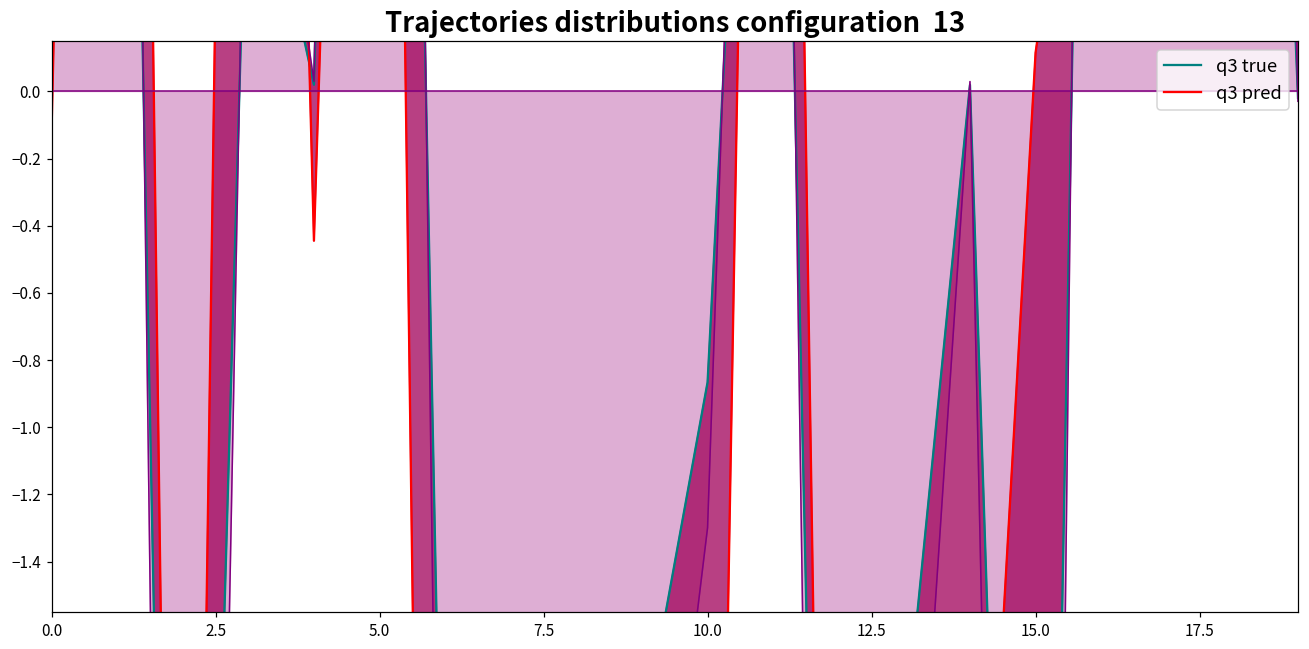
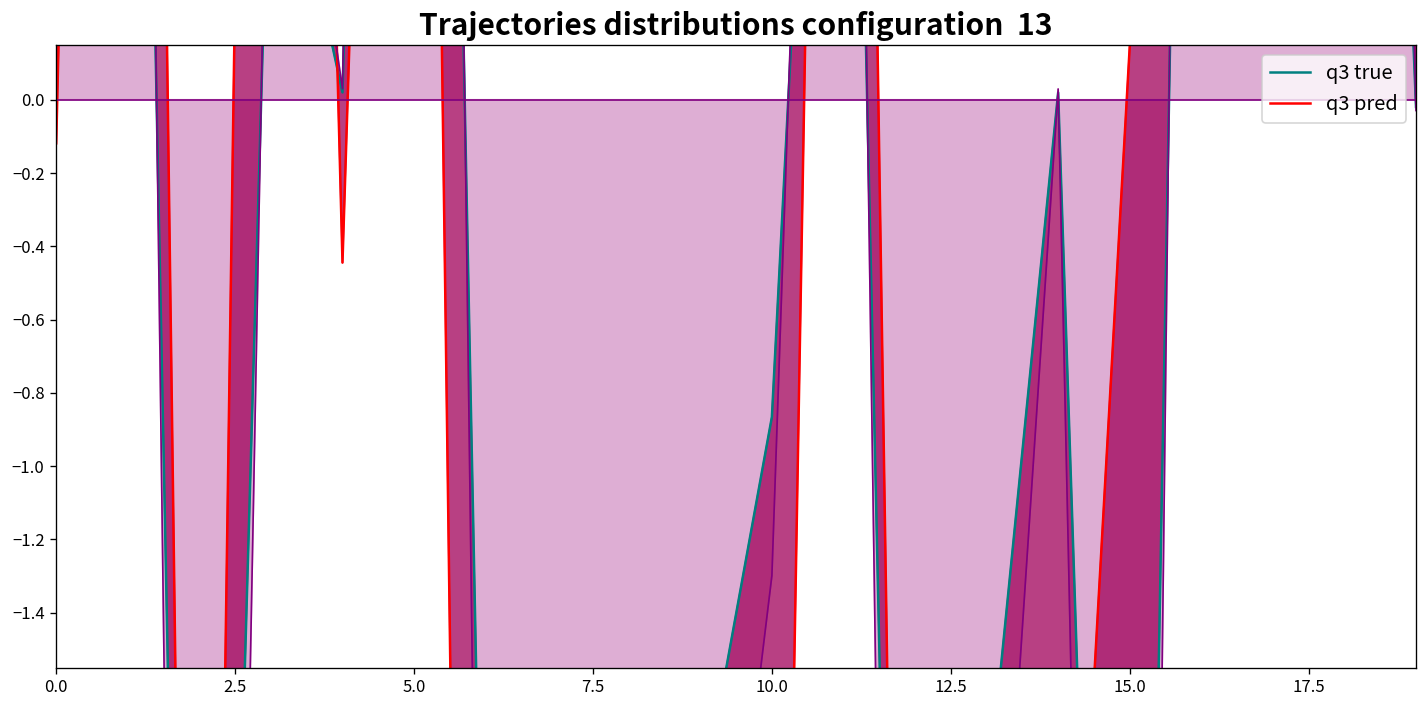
q3 pred, 15.0: 0.12 -> 0.15
